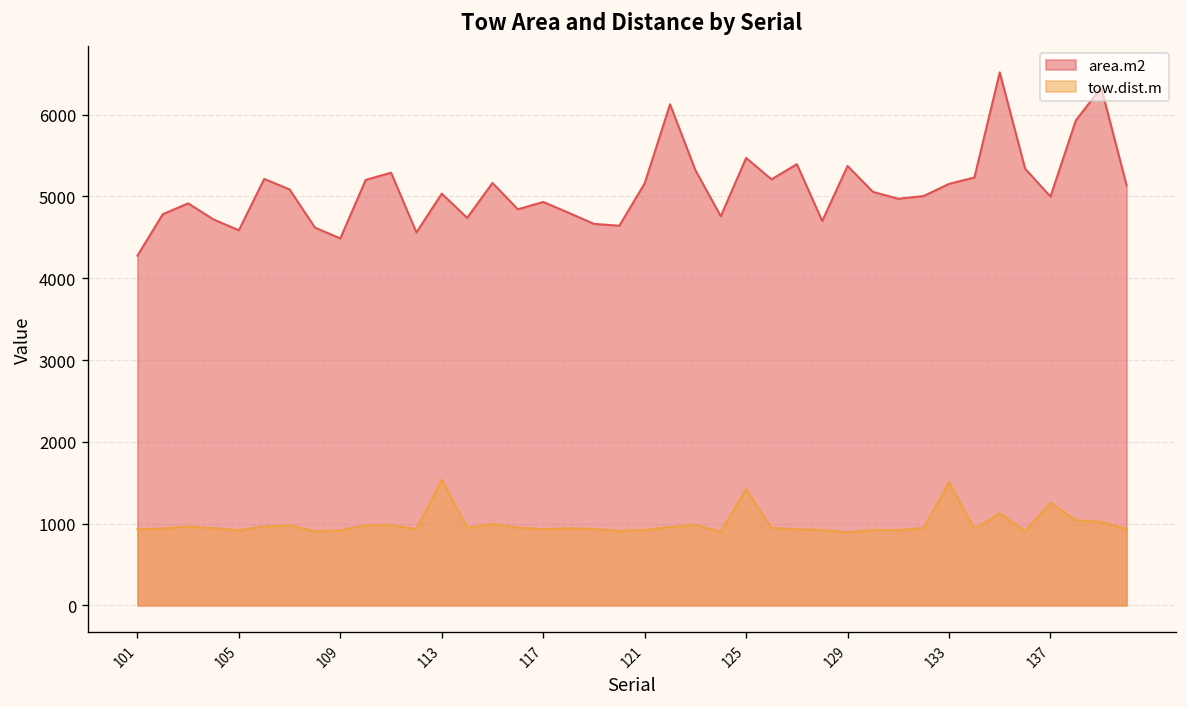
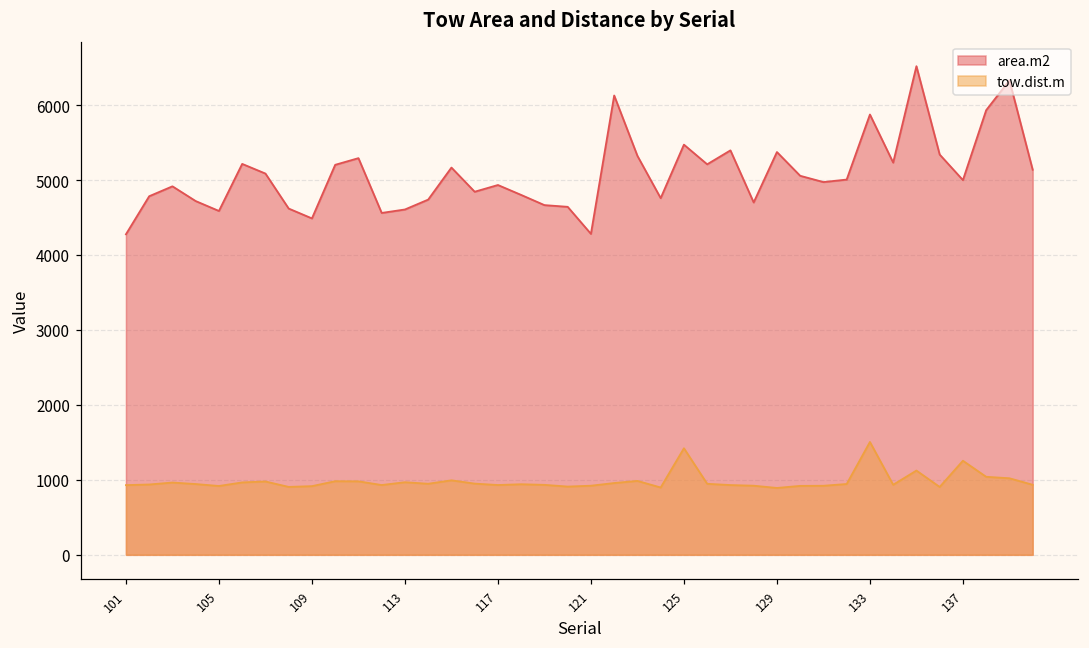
area.m2, 113: 5000 -> 4600
tow.dist.m, 113: 1500 -> 1000
area.m2, 121: 5200 -> 4300
area.m2, 133: 5200 -> 5900
